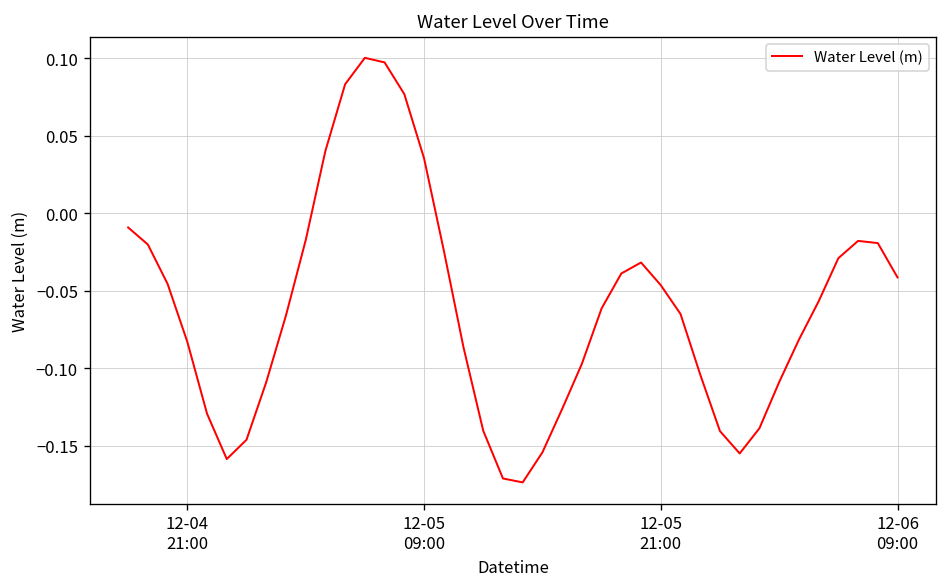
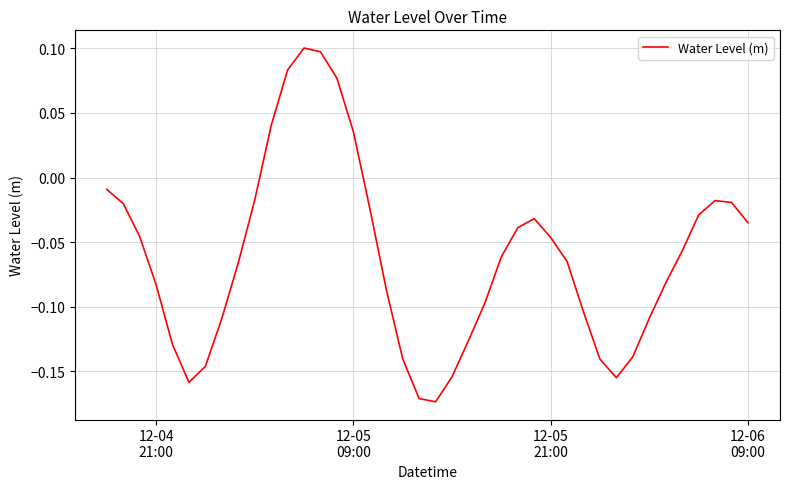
12-06 09:00: -0.041 -> -0.035
